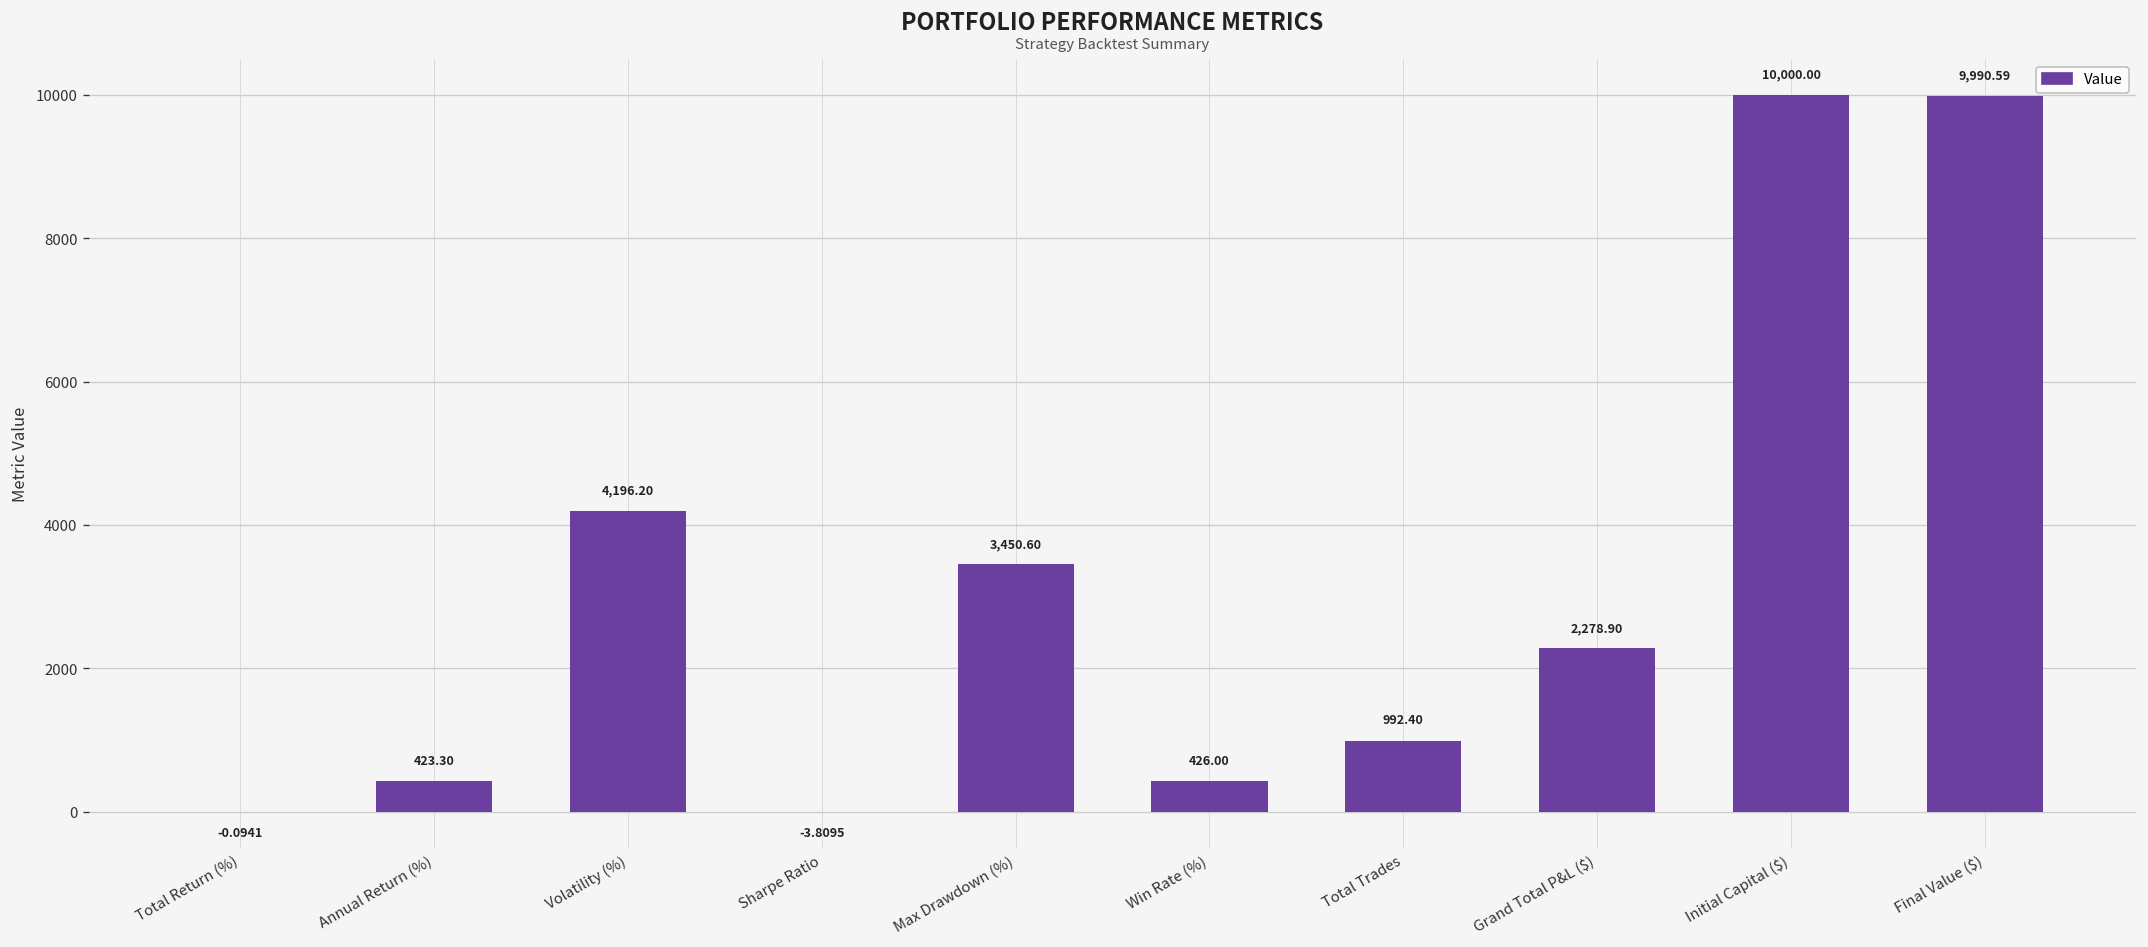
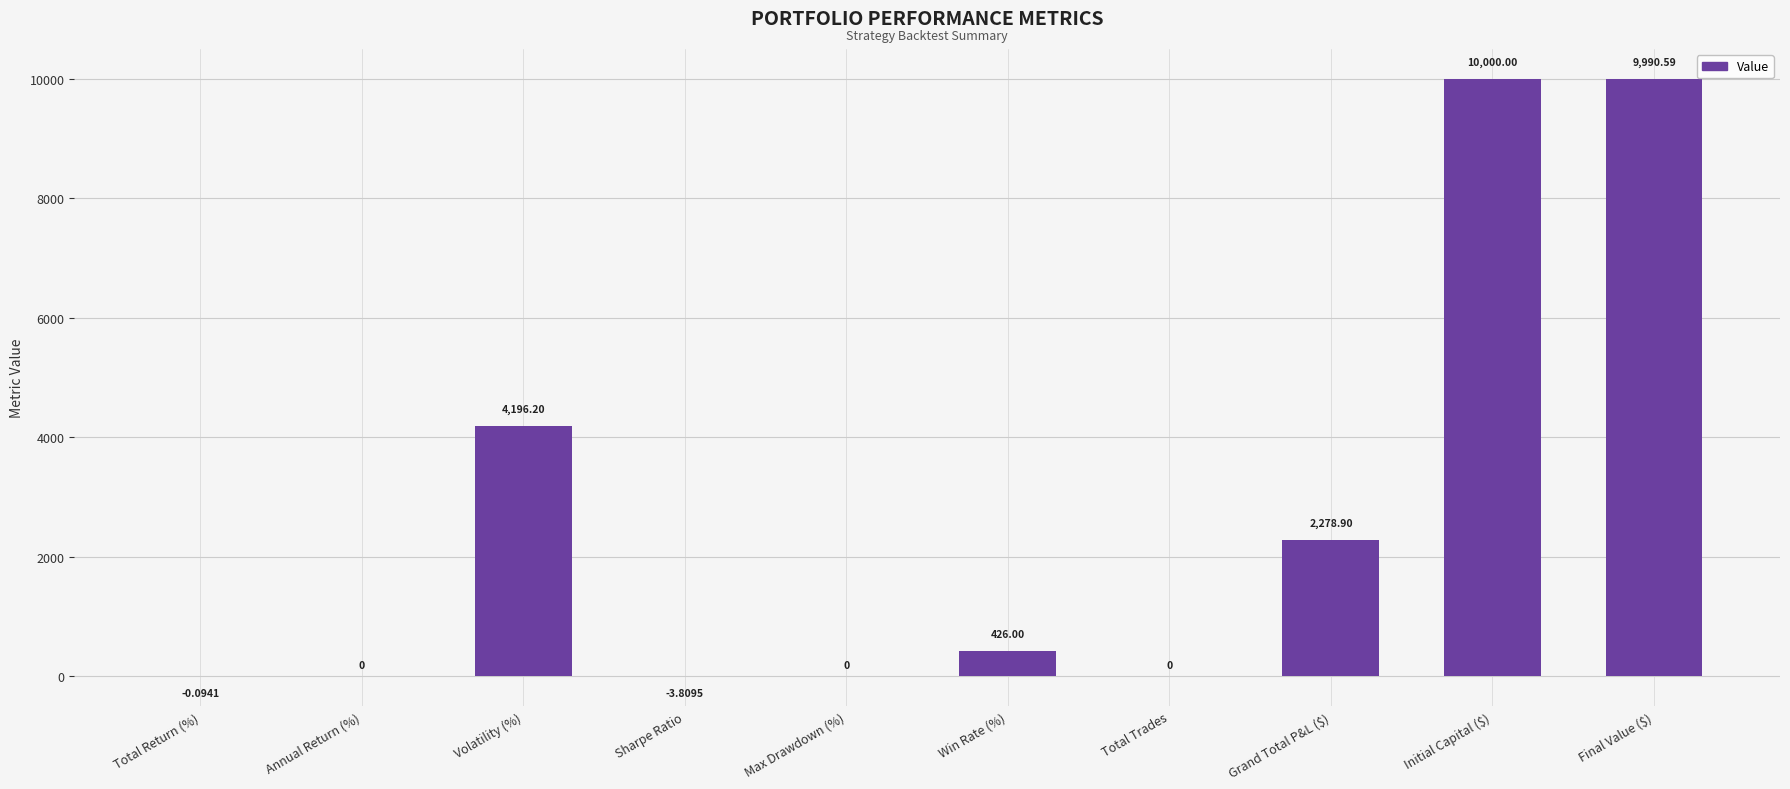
Annual Return (%): 423.30 -> 0
Max Drawdown (%): 3,450.60 -> 0
Total Trades: 992.40 -> 0
